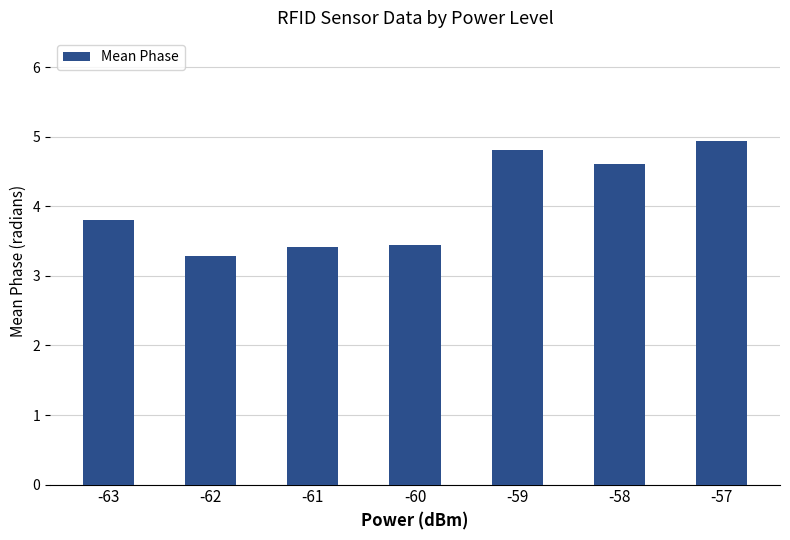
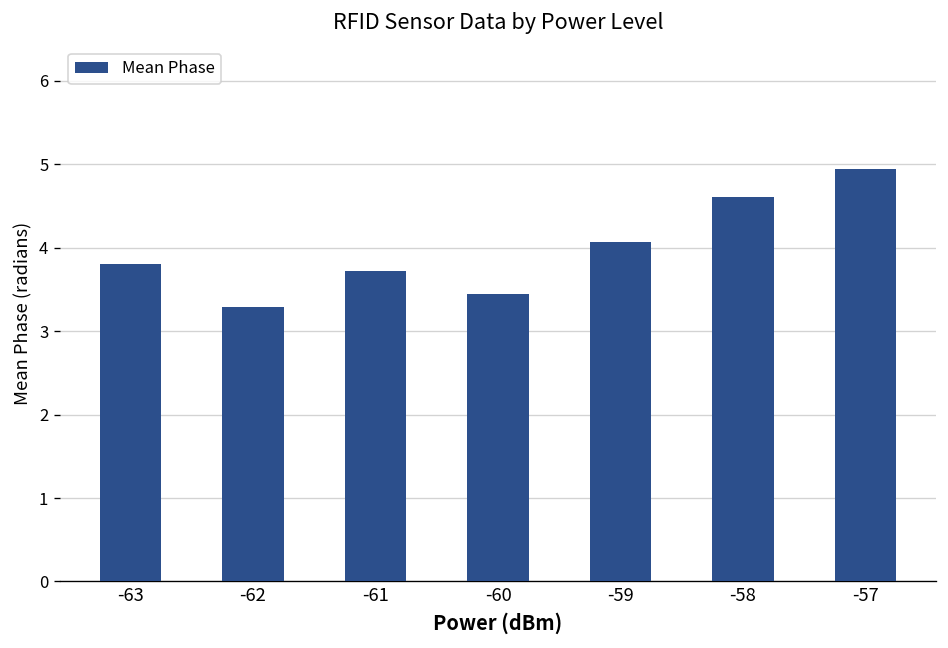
-61: 3.4 -> 3.7
-59: 4.8 -> 4.1
